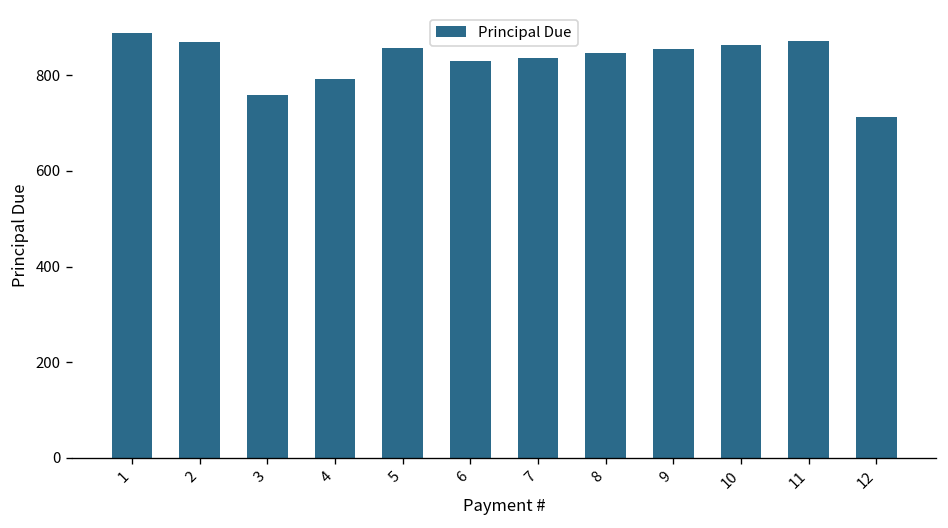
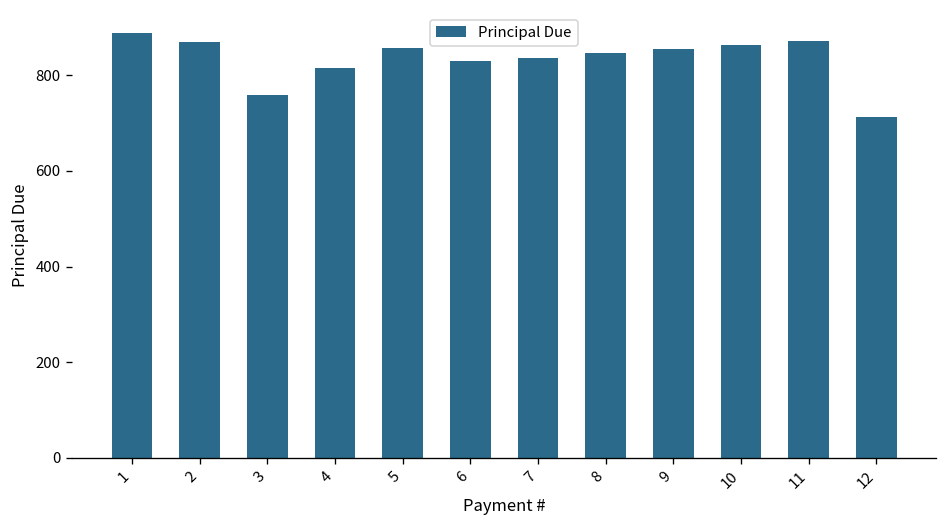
4: 790 -> 810
